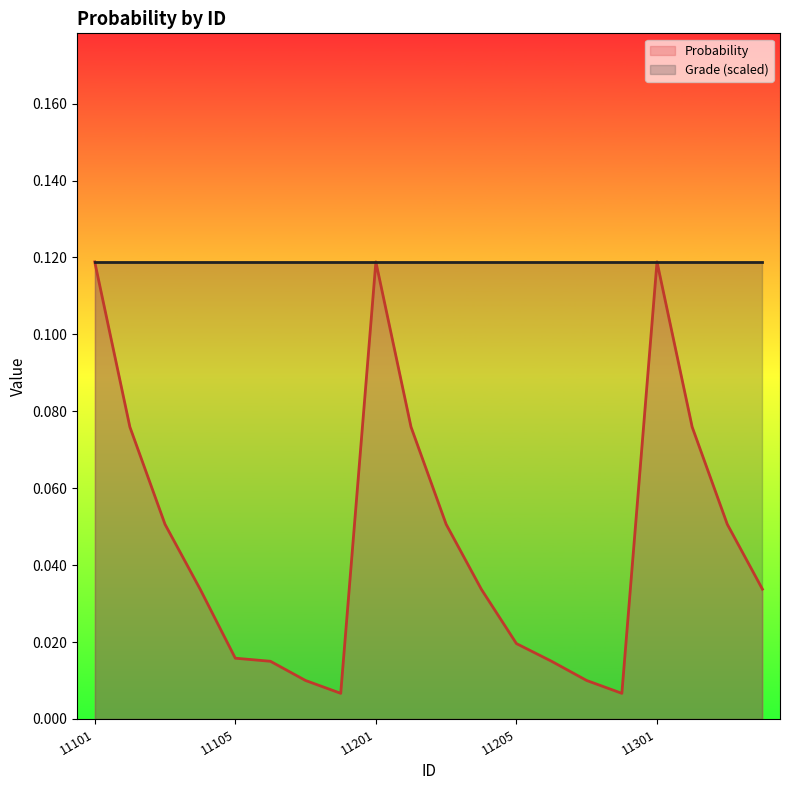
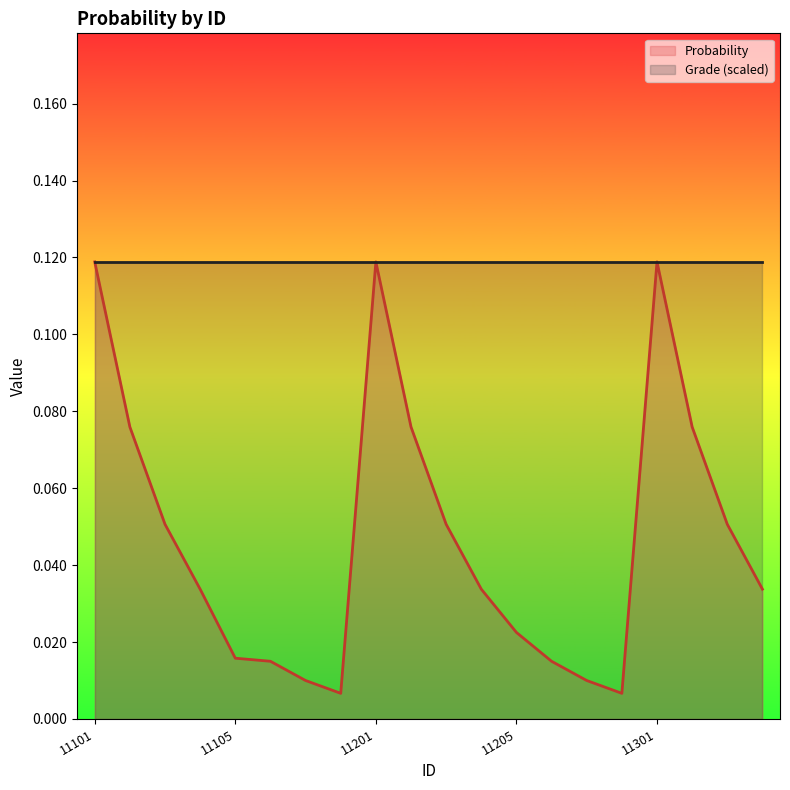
Probability, 11205: 0.020 -> 0.023
